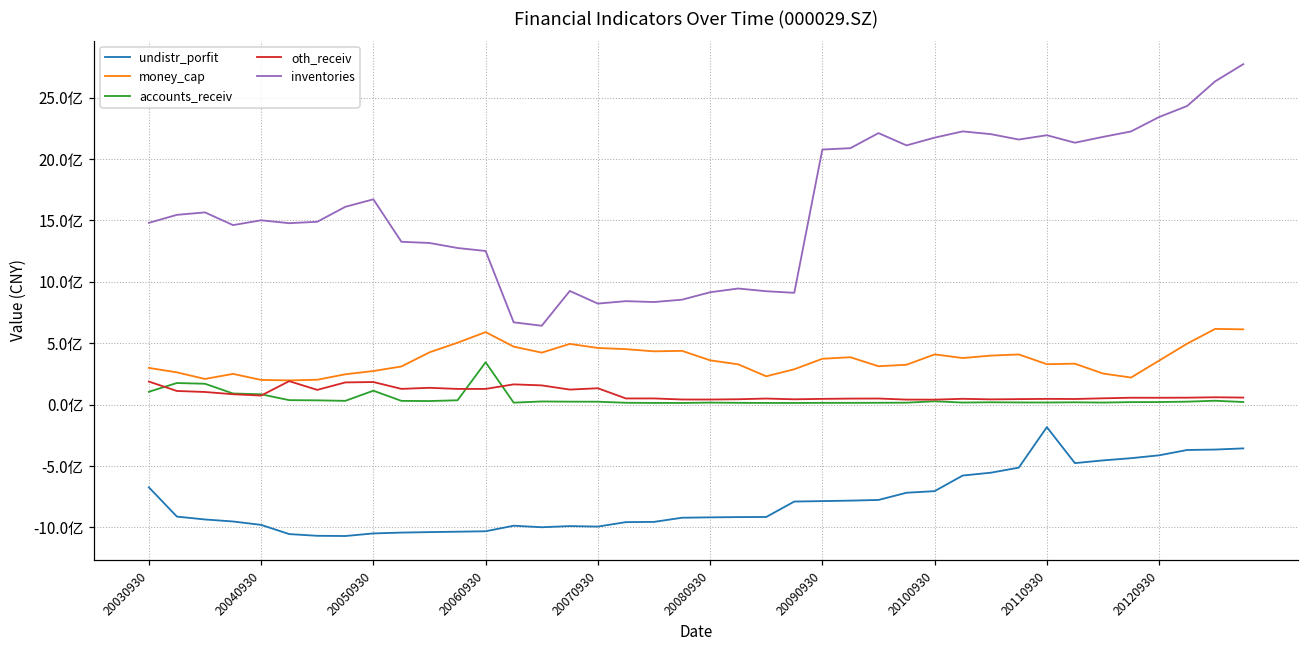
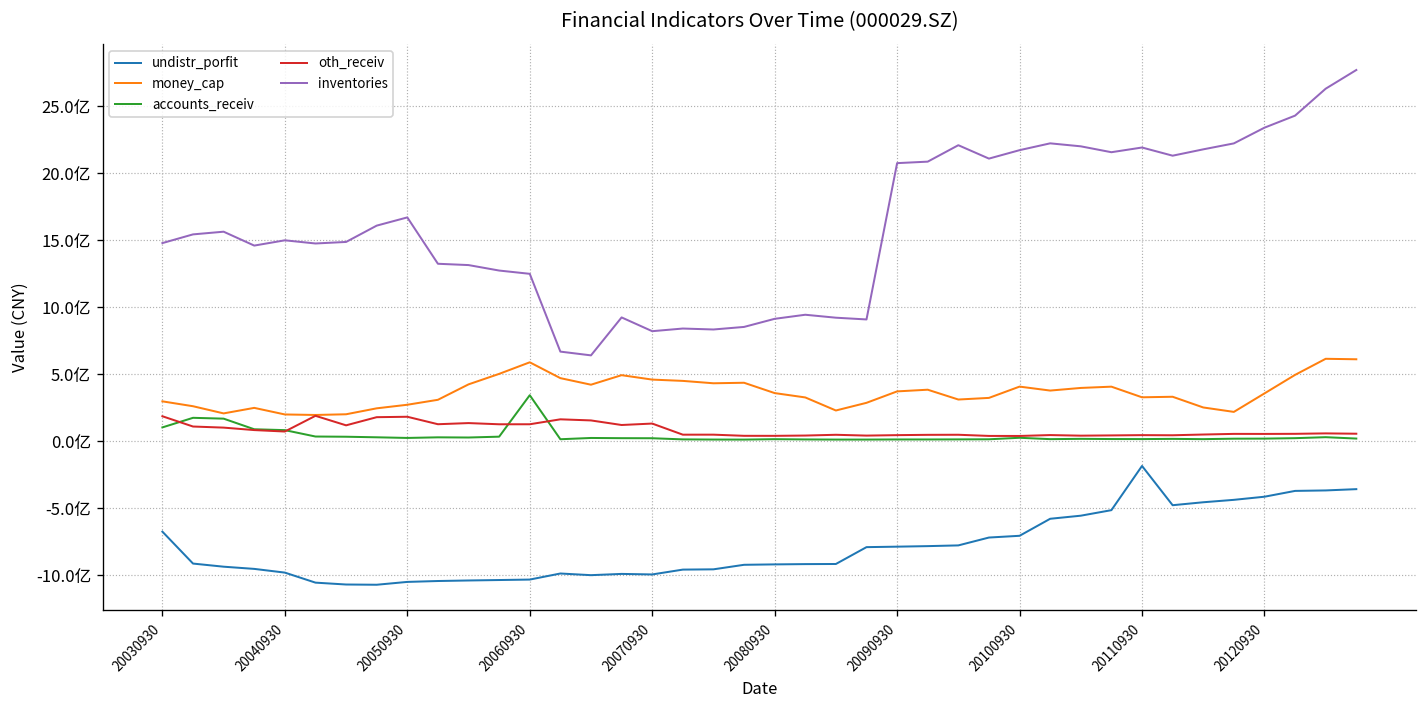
accounts_receiv, 20050930: 1.1亿 -> 0.3亿
